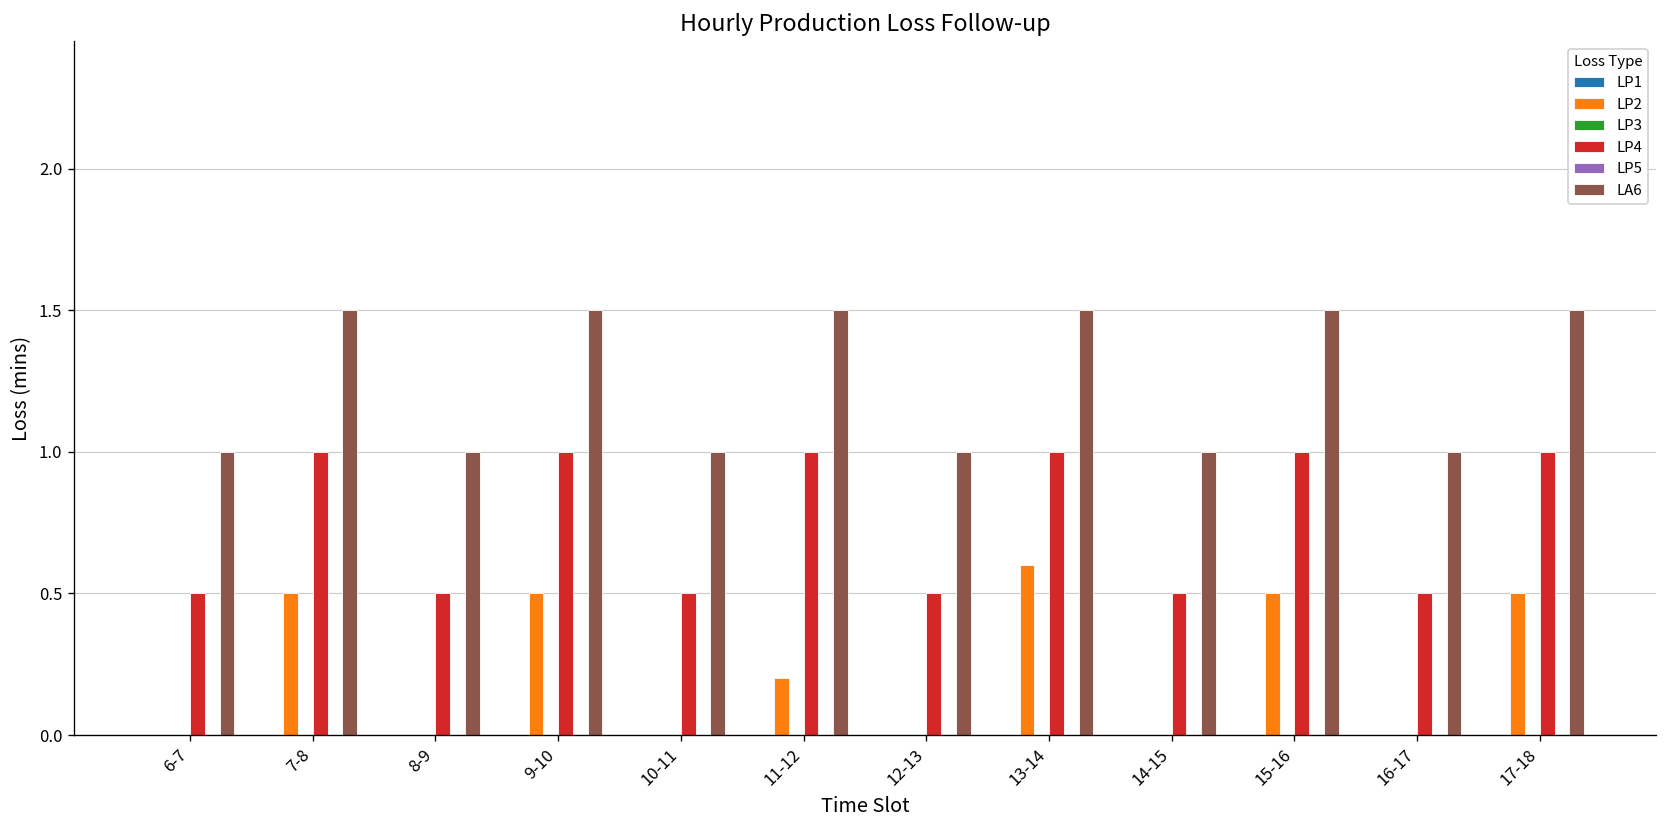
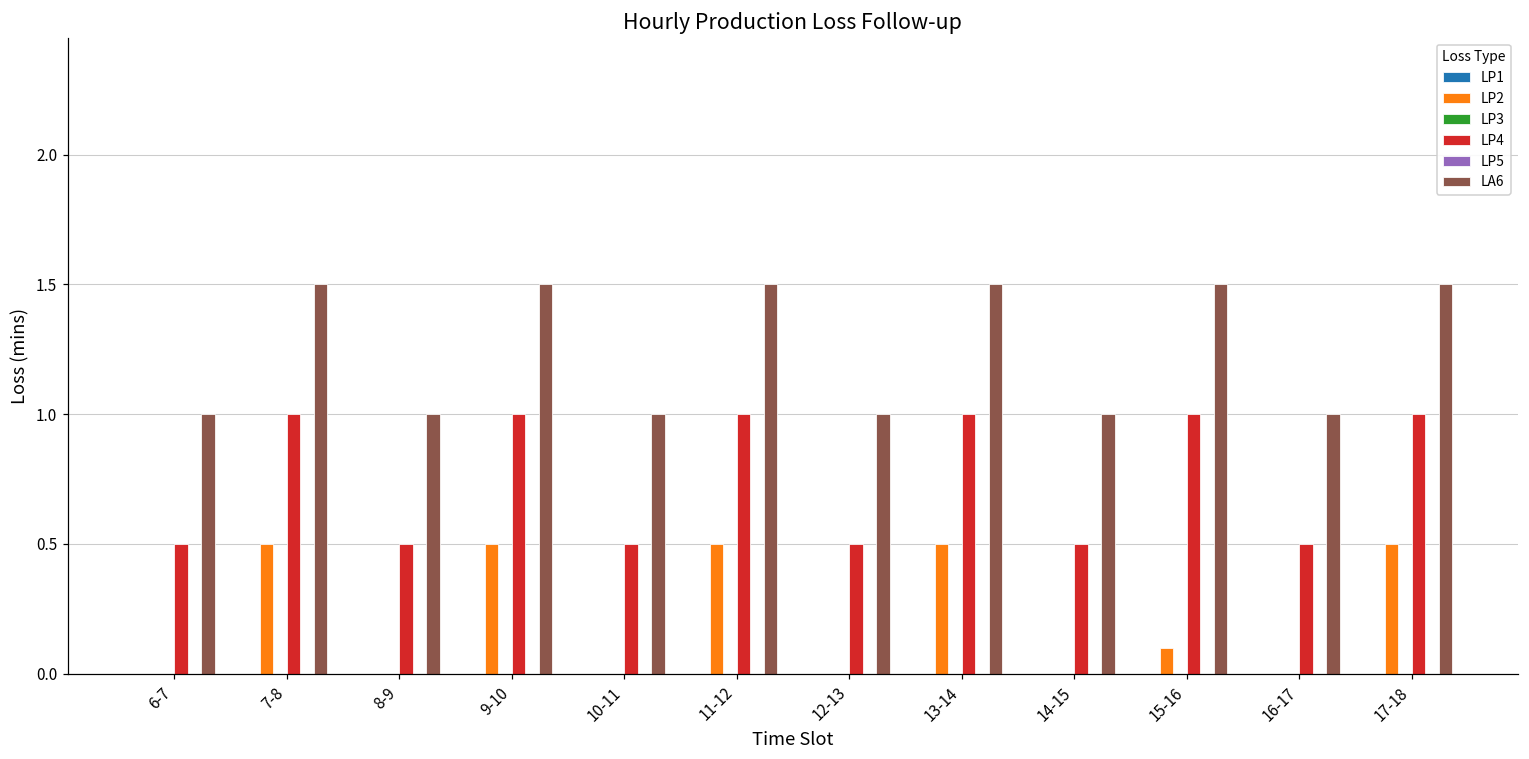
LP2, 11-12: 0.2 -> 0.5
LP2, 13-14: 0.6 -> 0.5
LP2, 15-16: 0.5 -> 0.1
